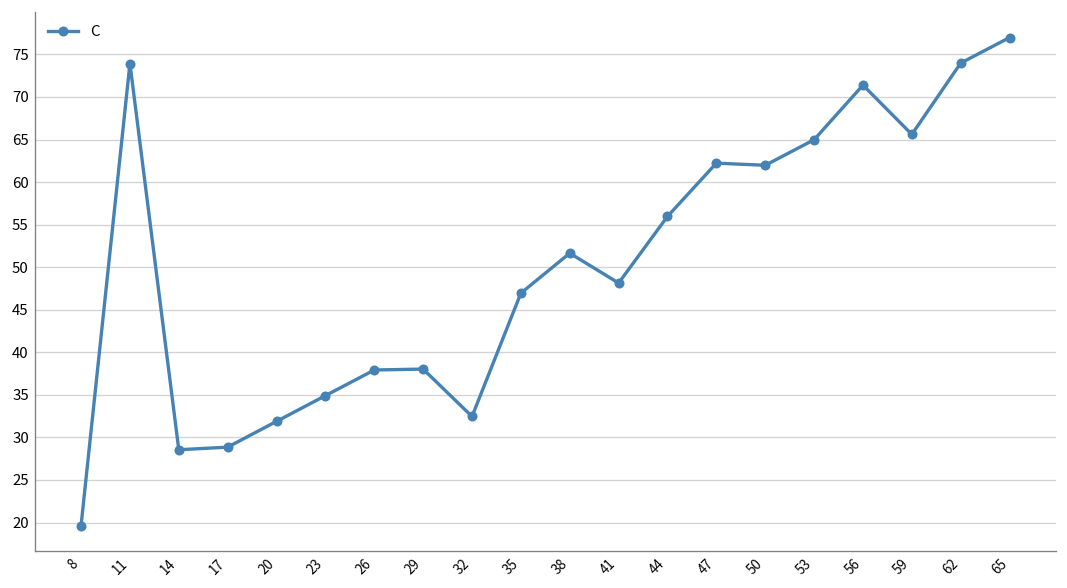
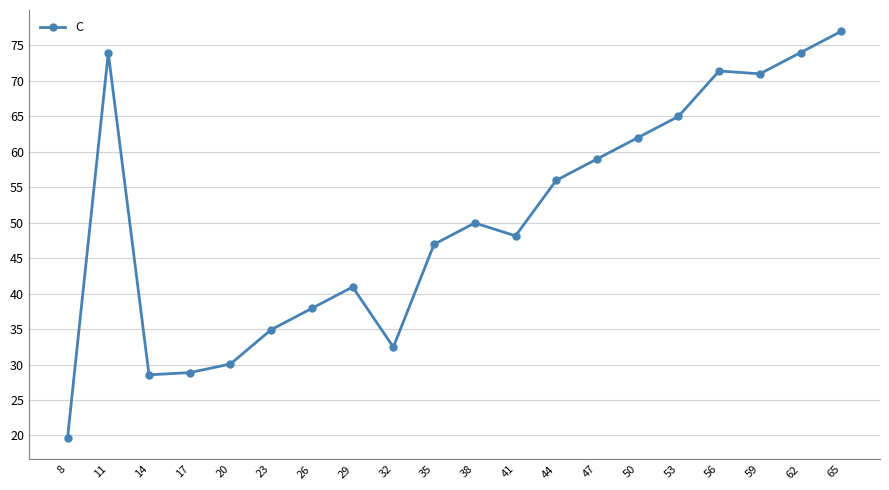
20: 32 -> 30
29: 38 -> 41
38: 52 -> 50
47: 62 -> 59
59: 66 -> 71
